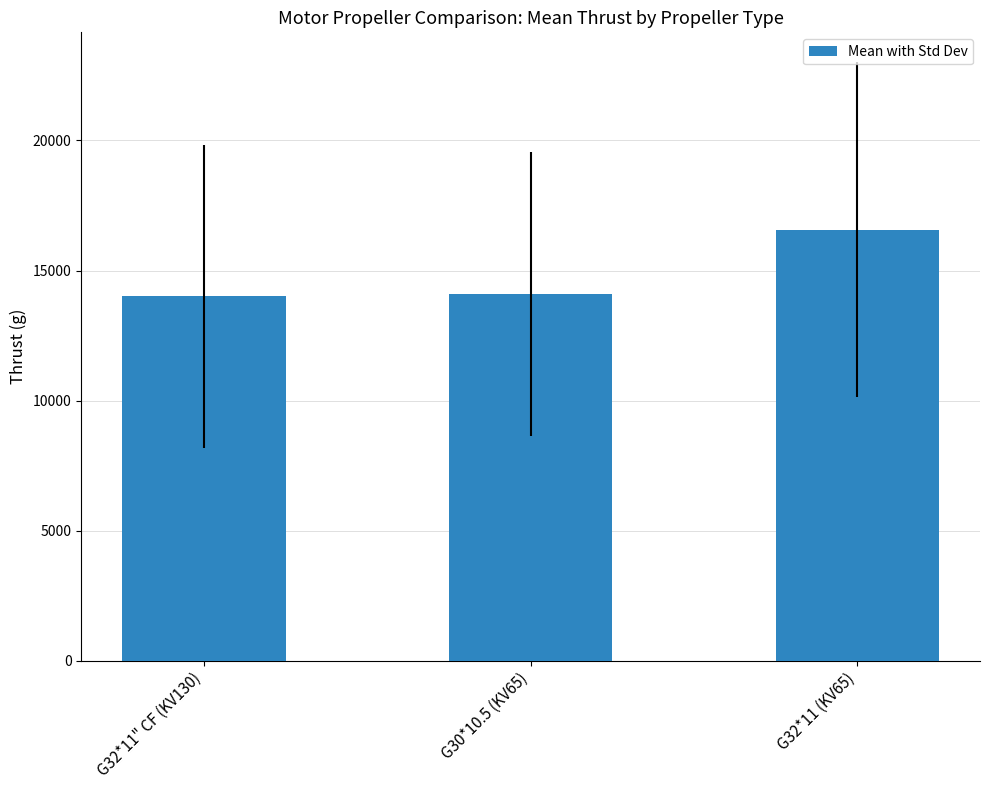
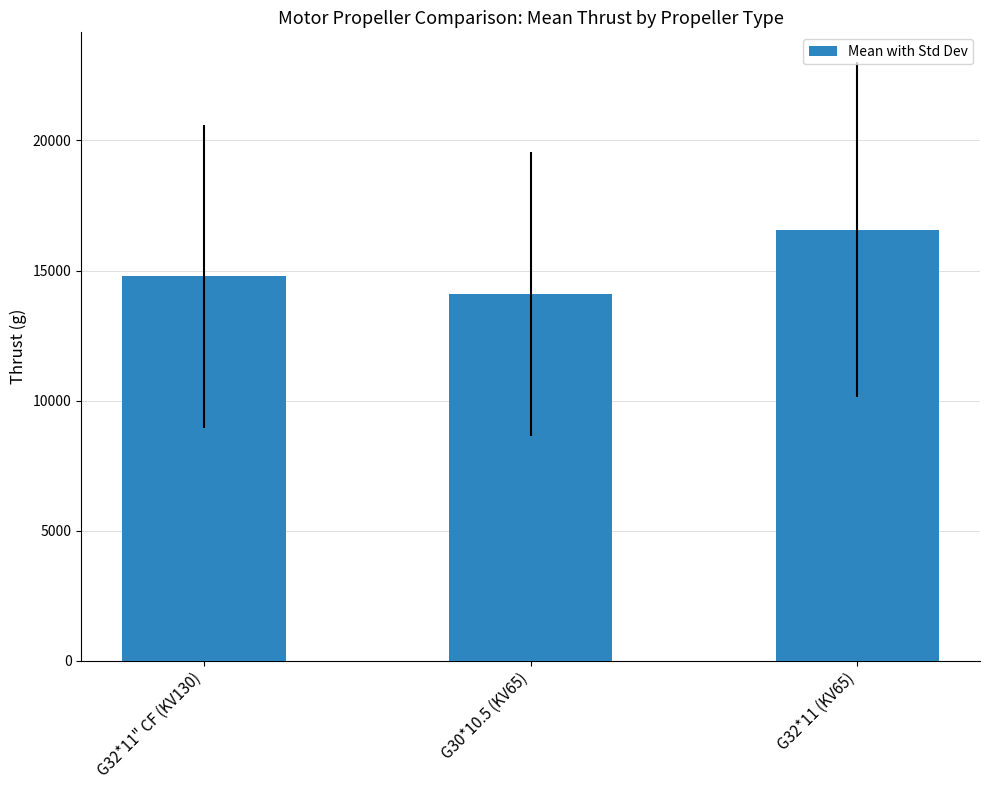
G32*11" CF (KV130): 14000 -> 14800
